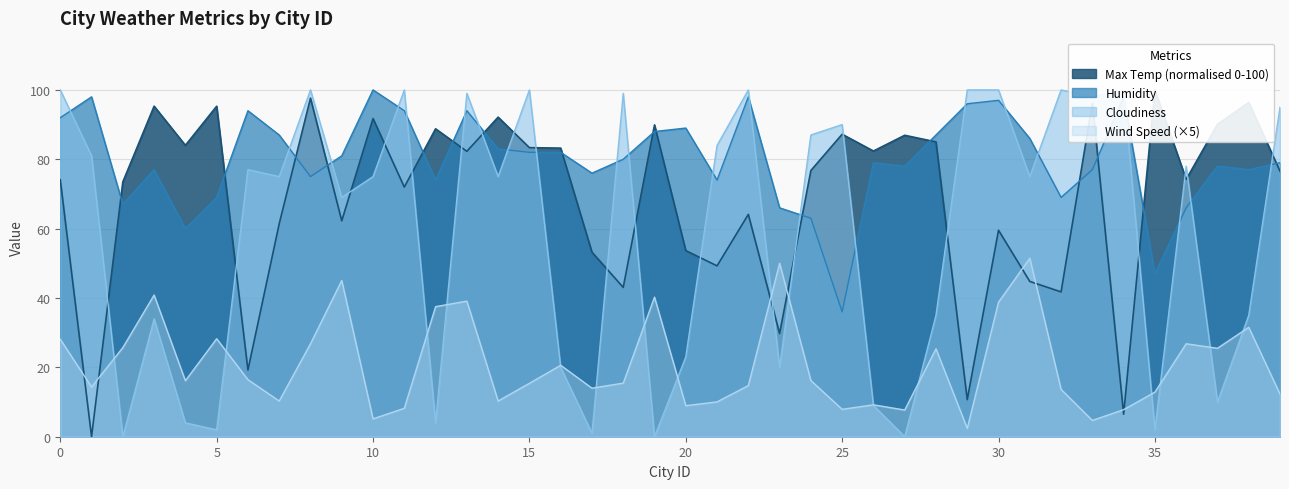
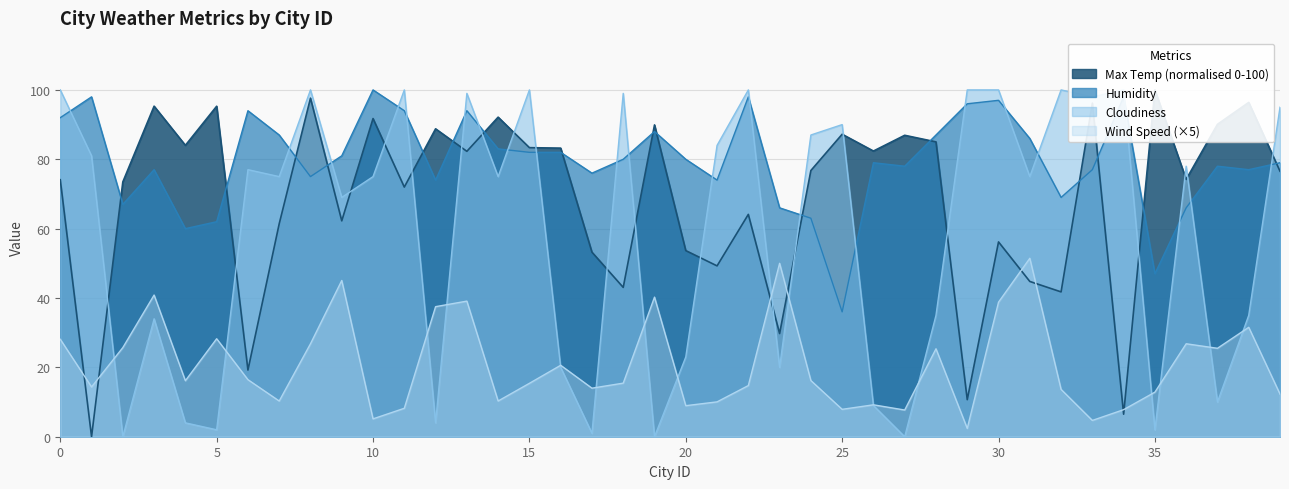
Humidity, 5: 69 -> 62
Humidity, 20: 89 -> 80
Max Temp (normalised 0-100), 30: 60 -> 56
